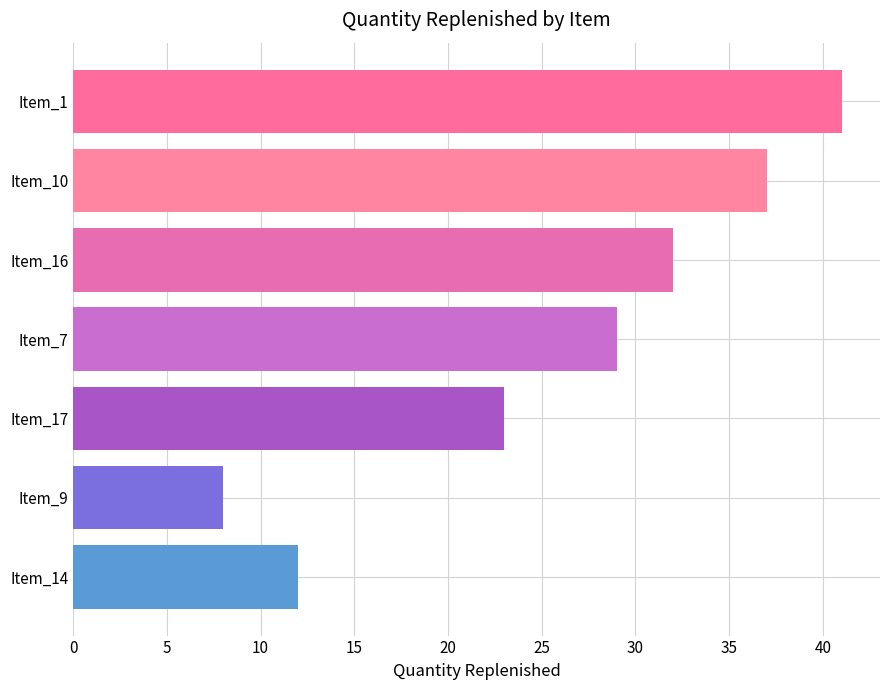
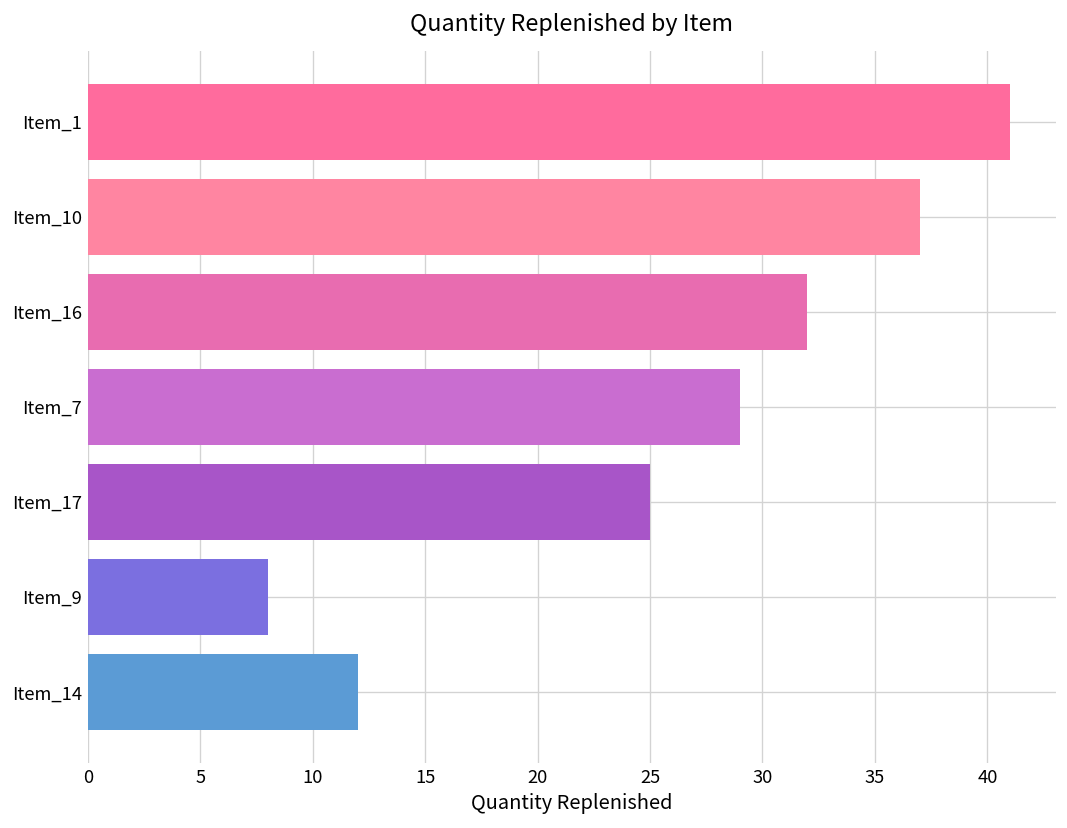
Item_17: 23 -> 25
